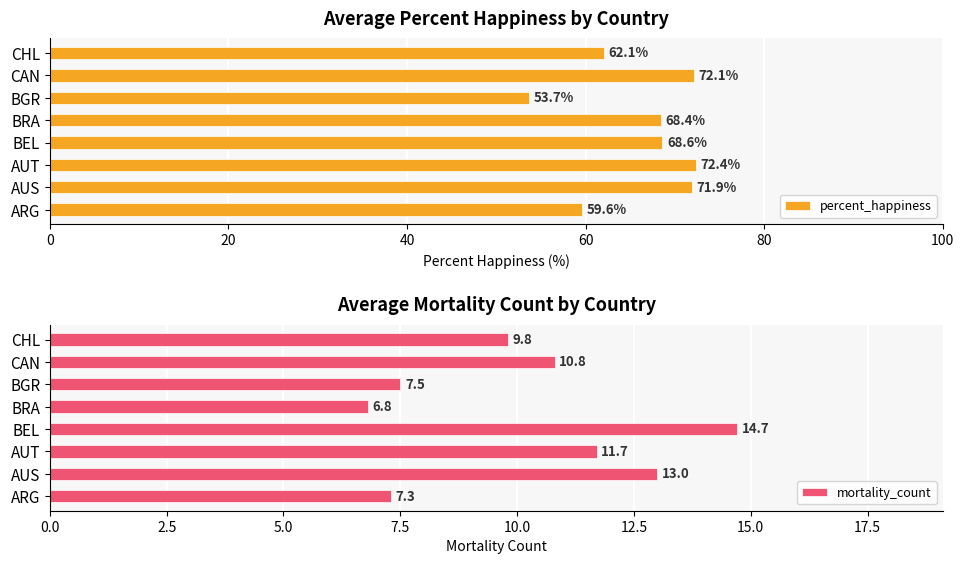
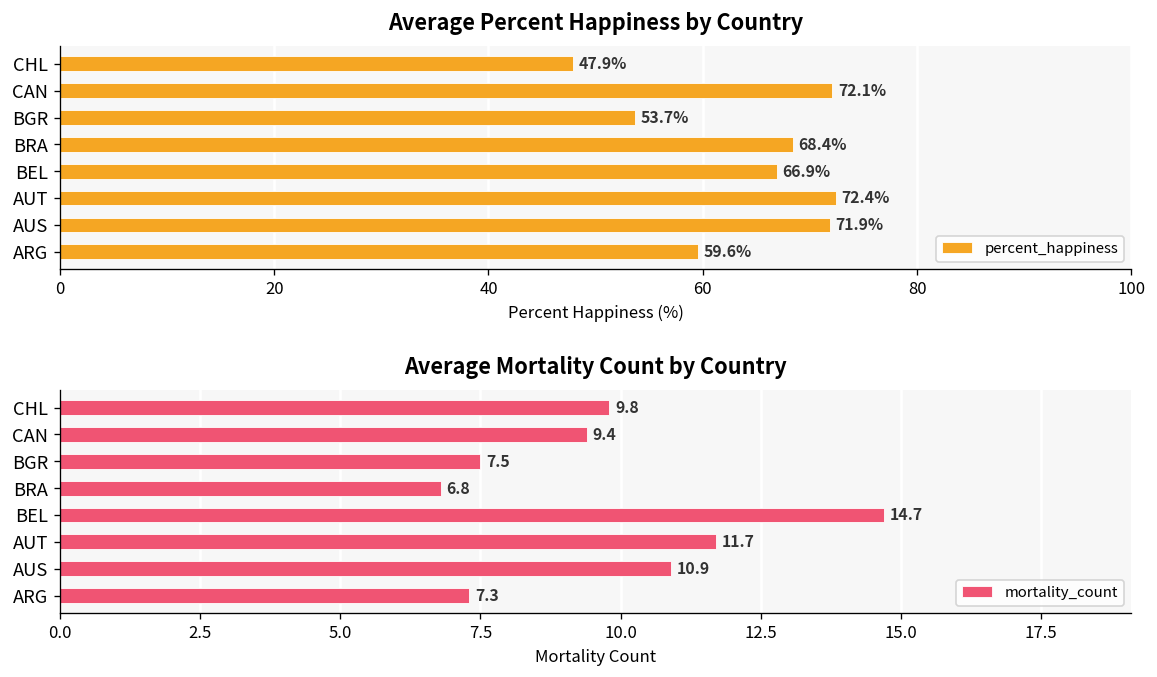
Average Percent Happiness by Country, CHL: 62.1% -> 47.9%
Average Percent Happiness by Country, BEL: 68.6% -> 66.9%
Average Mortality Count by Country, CAN: 10.8 -> 9.4
Average Mortality Count by Country, AUS: 13.0 -> 10.9
